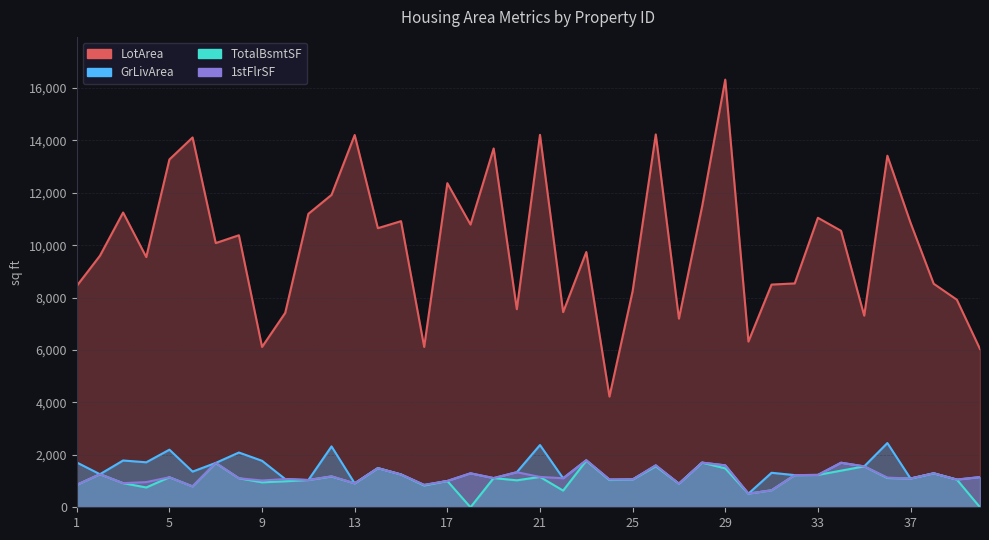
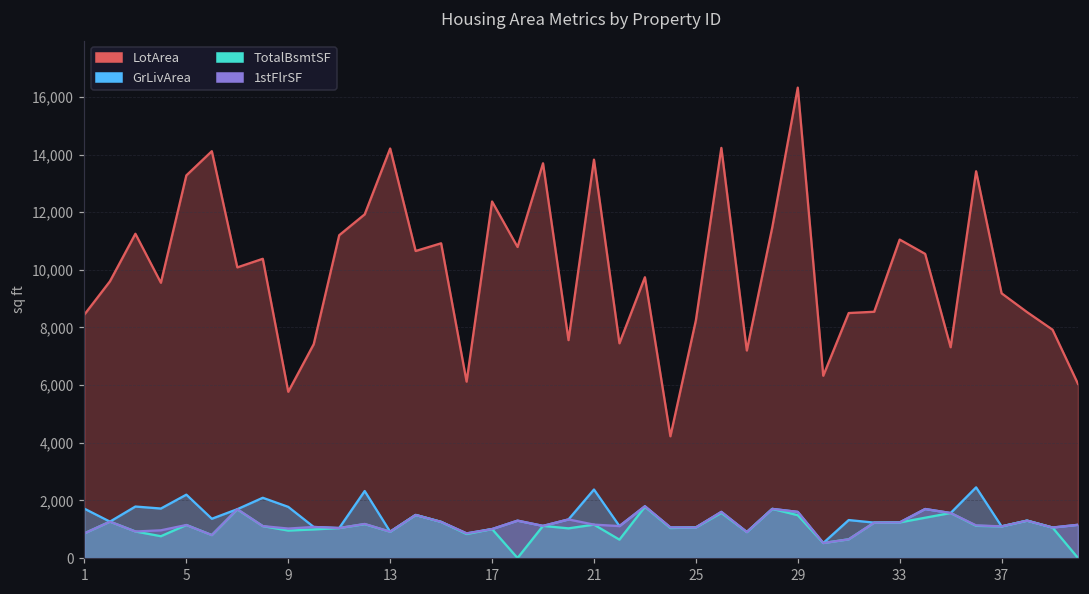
LotArea, 9: 6,100 -> 5,800
LotArea, 21: 14,200 -> 13,800
LotArea, 37: 10,900 -> 9,200
